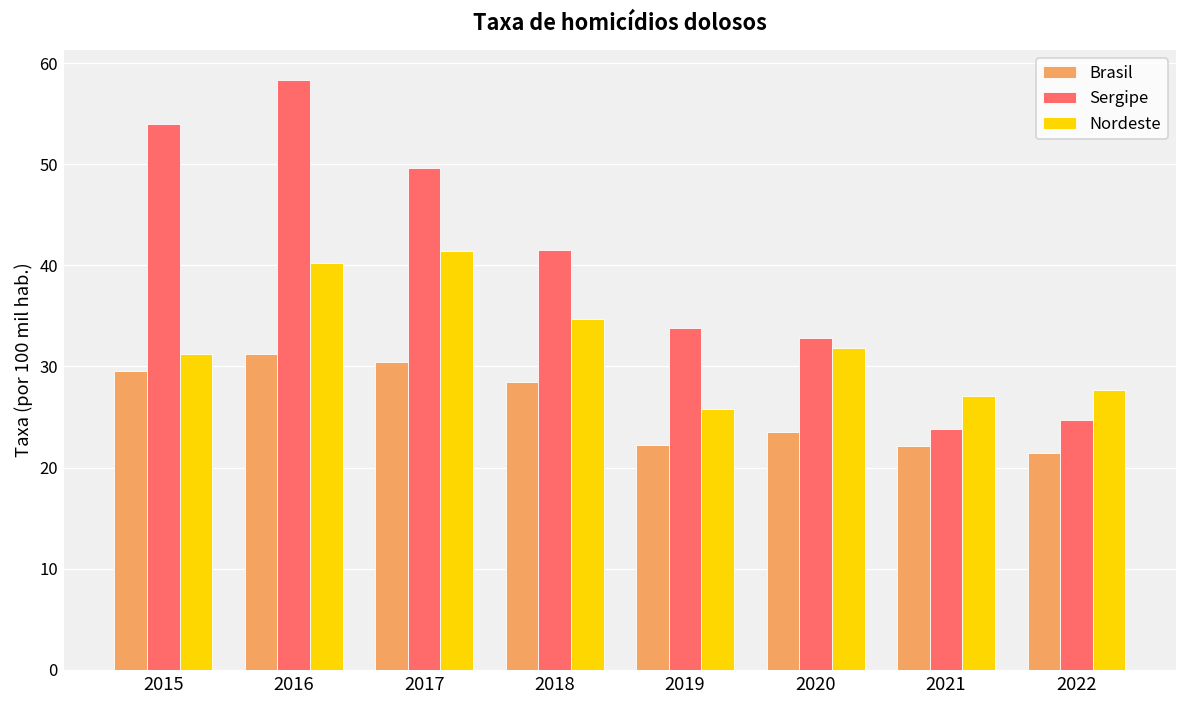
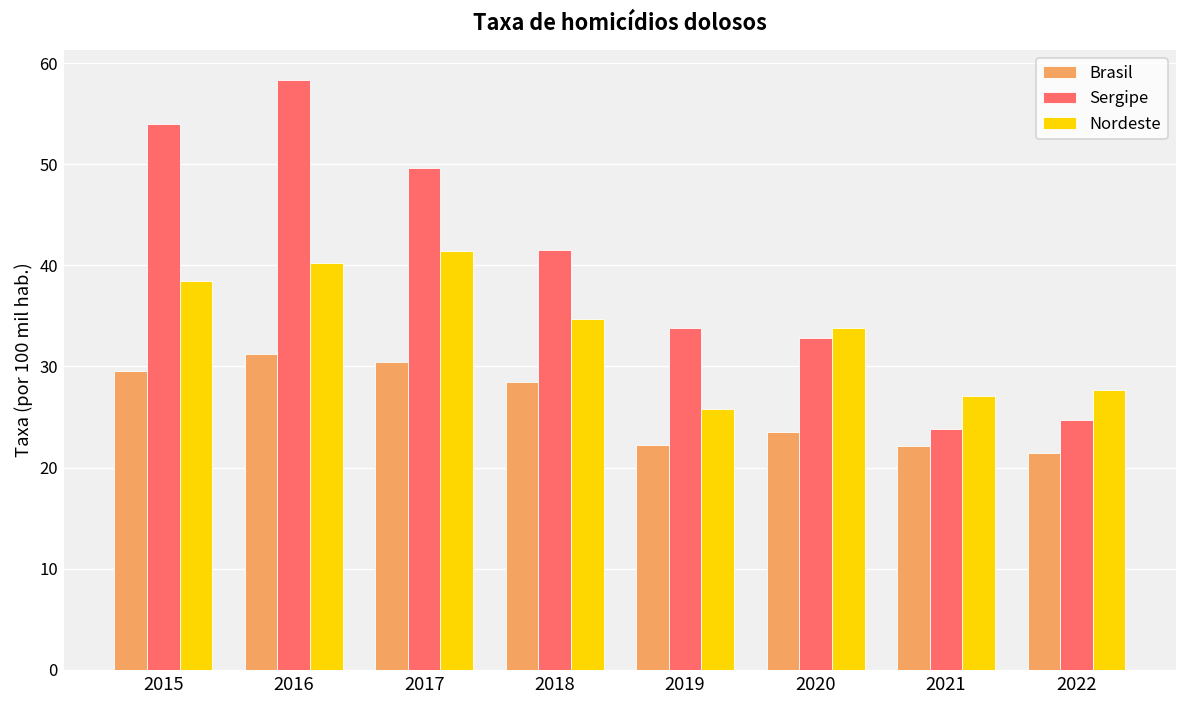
Nordeste, 2015: 31 -> 38
Nordeste, 2020: 32 -> 34
